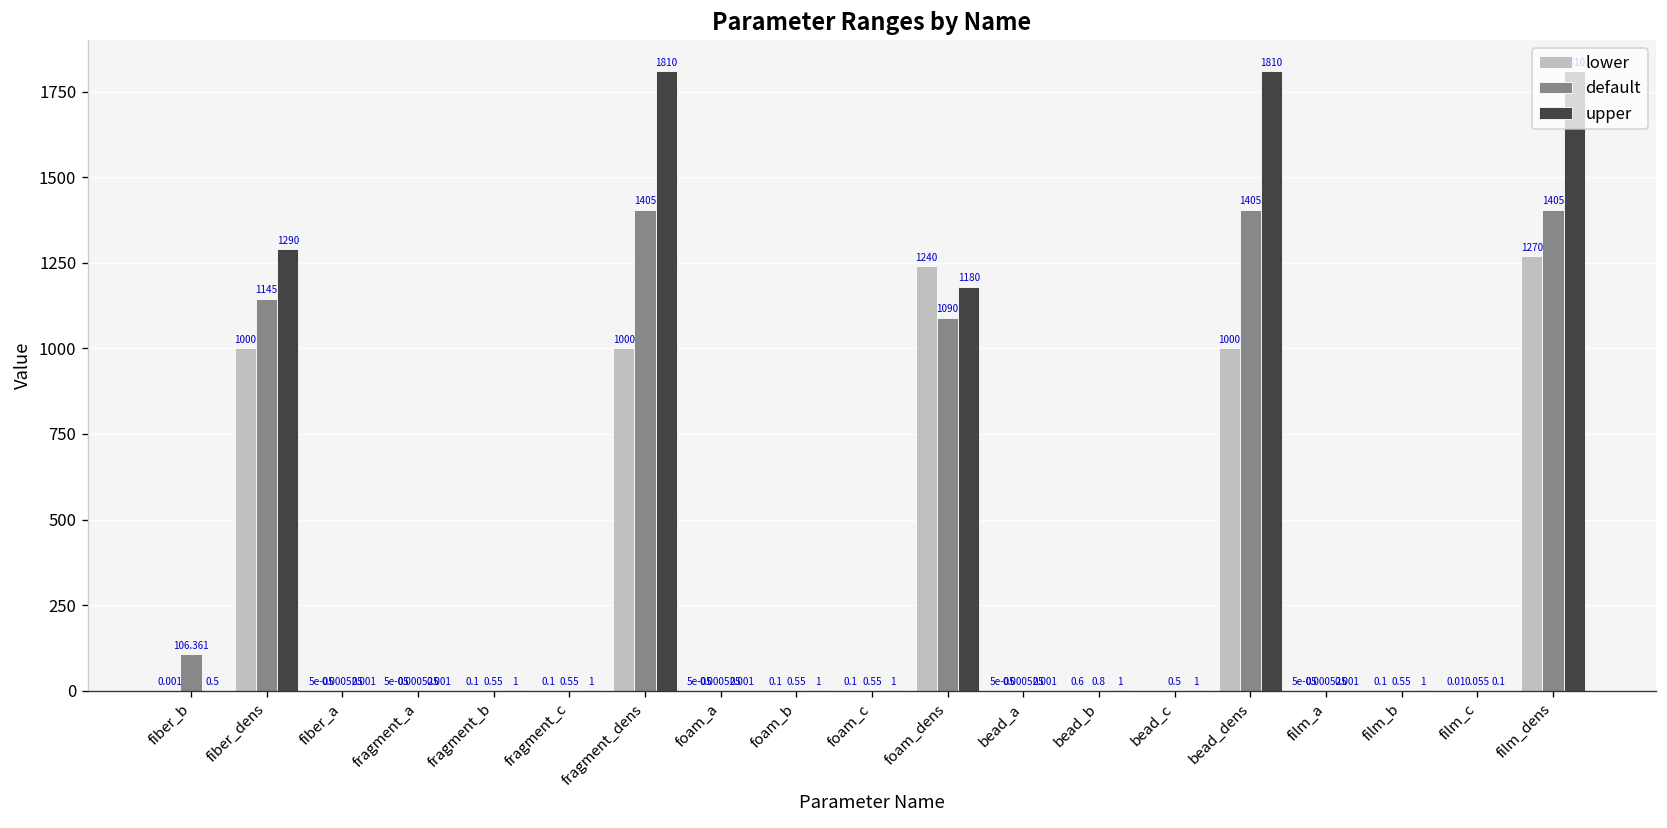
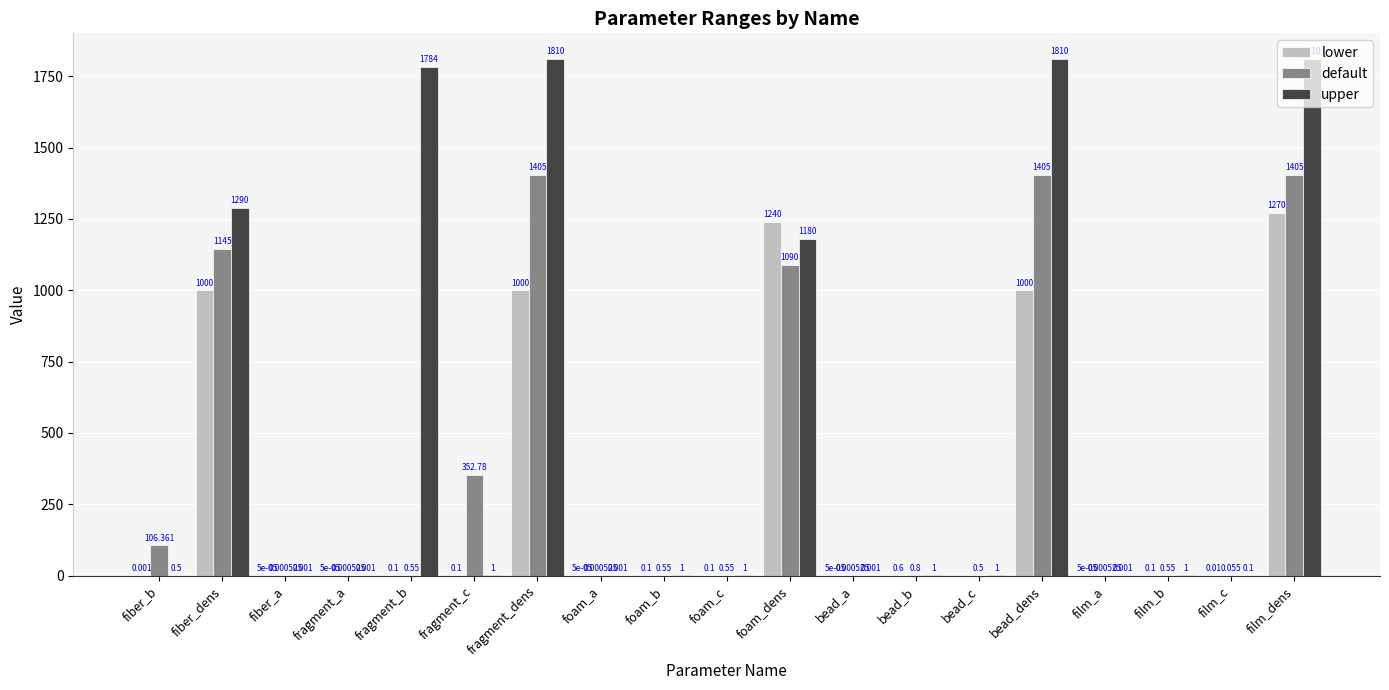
upper, fragment_b: 1 -> 1784
default, fragment_c: 0.55 -> 352.78
